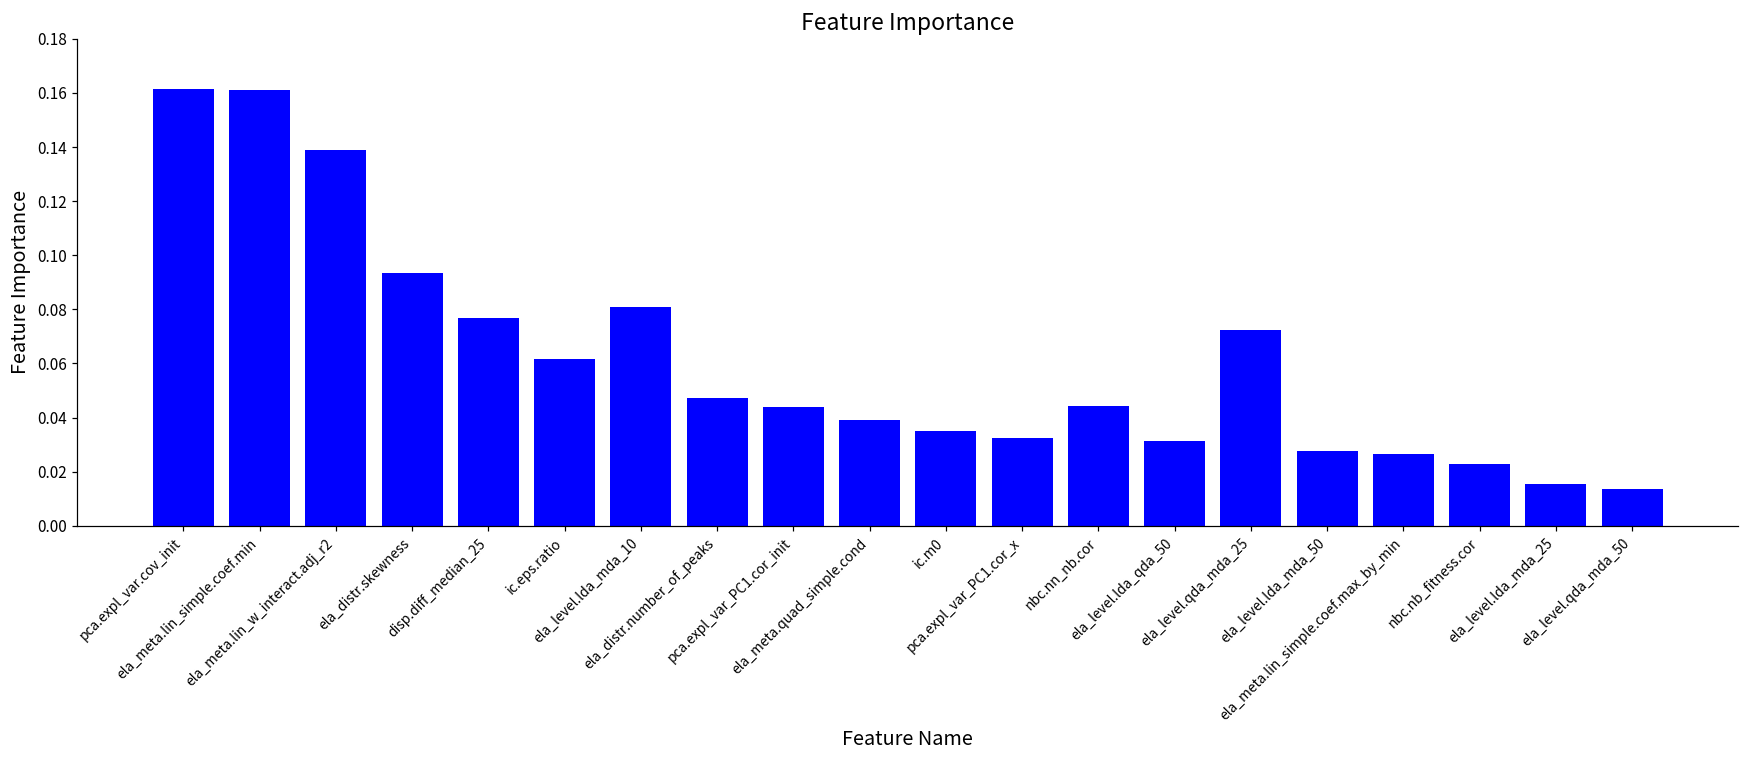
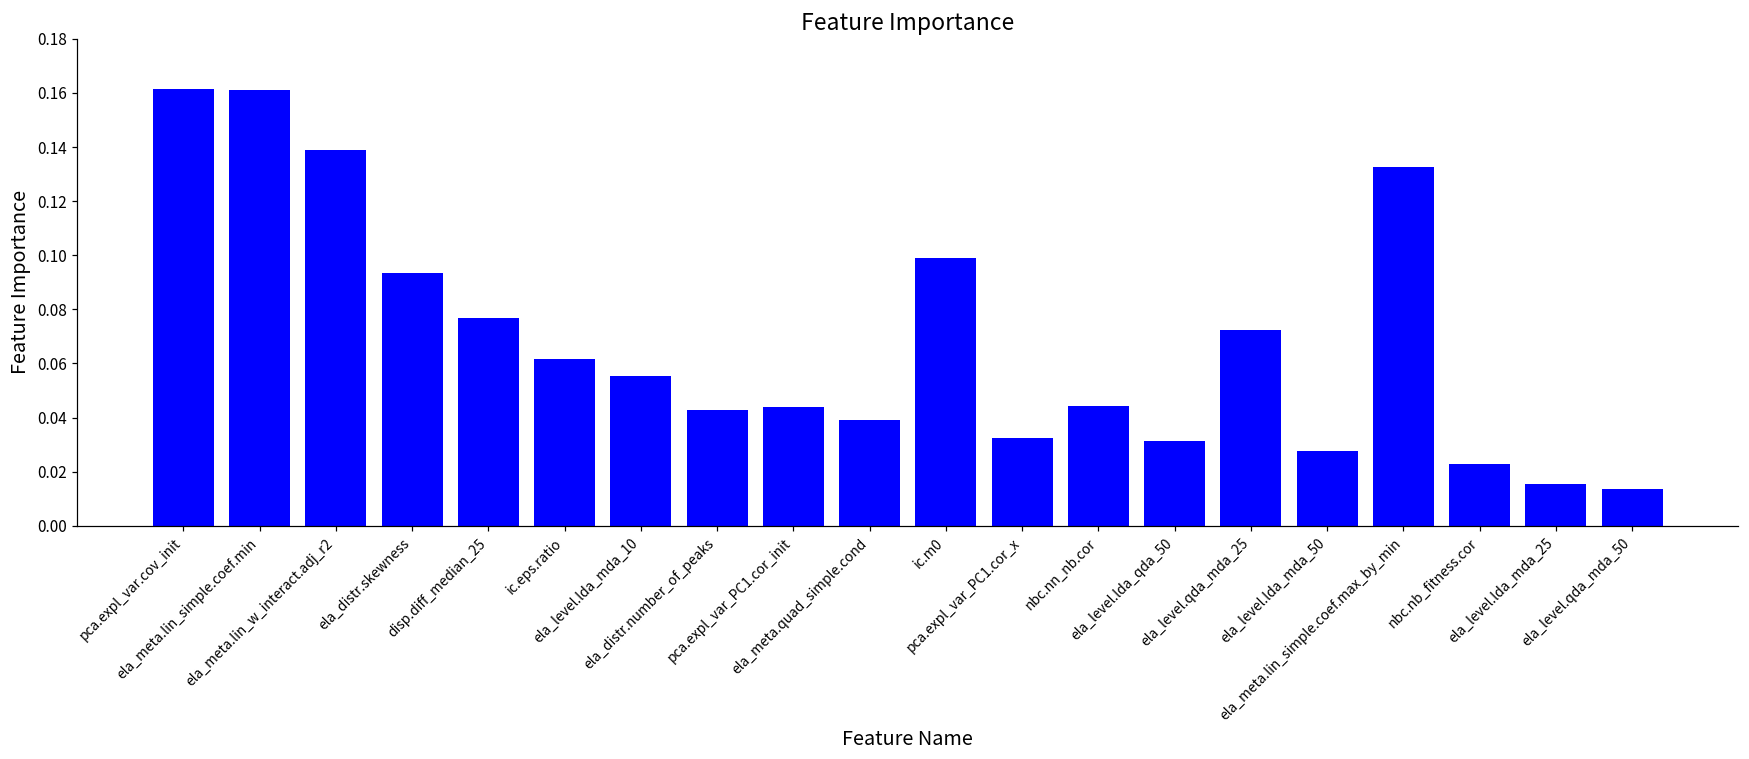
ela_level.lda_mda_10: 0.081 -> 0.055
ela_distr.number_of_peaks: 0.047 -> 0.043
ic.m0: 0.035 -> 0.099
ela_meta.lin_simple.coef.max_by_min: 0.027 -> 0.133
